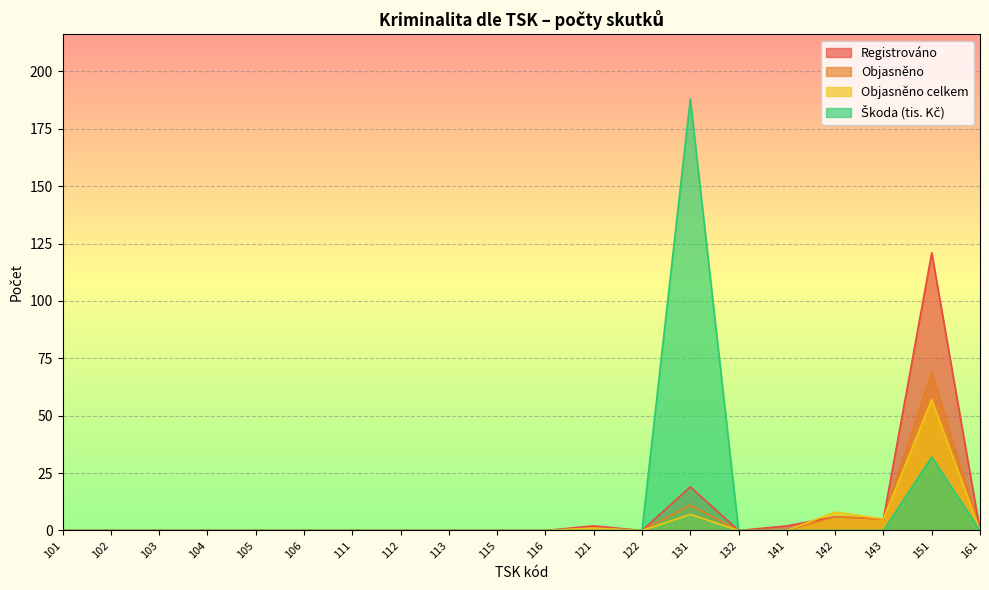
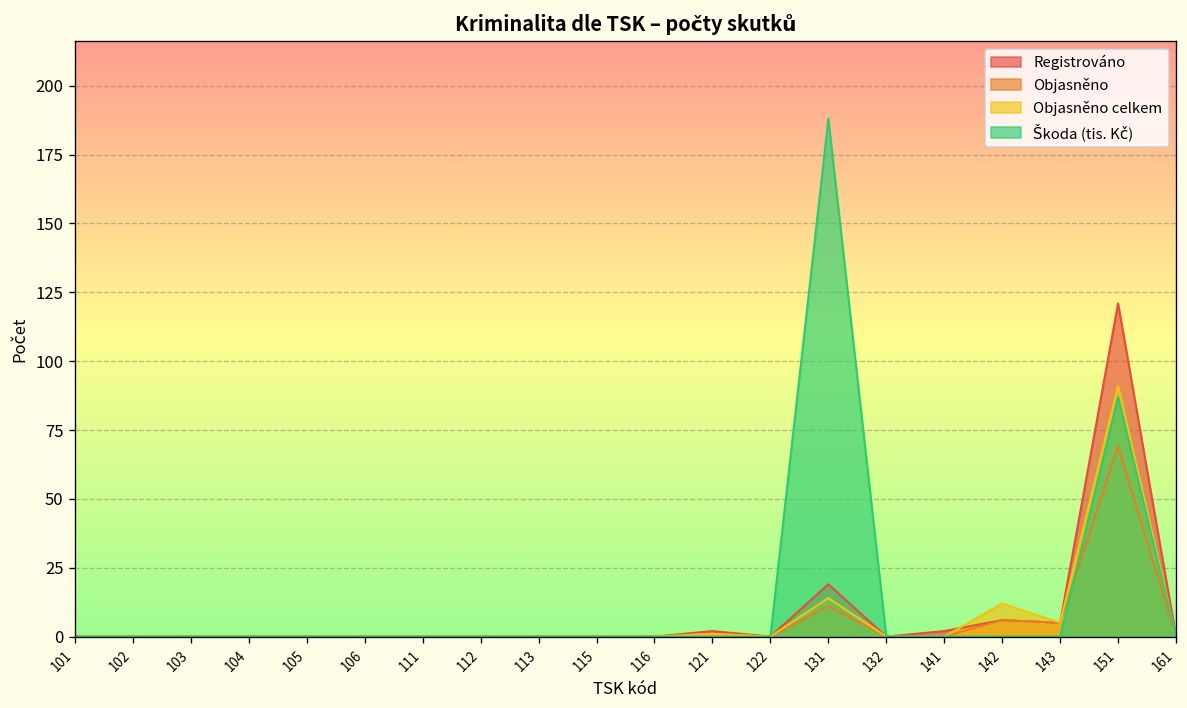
Objasněno celkem, 131: 7 -> 14
Objasněno celkem, 142: 8 -> 12
Objasněno celkem, 151: 57 -> 91
Škoda (tis. Kč), 151: 32 -> 87
